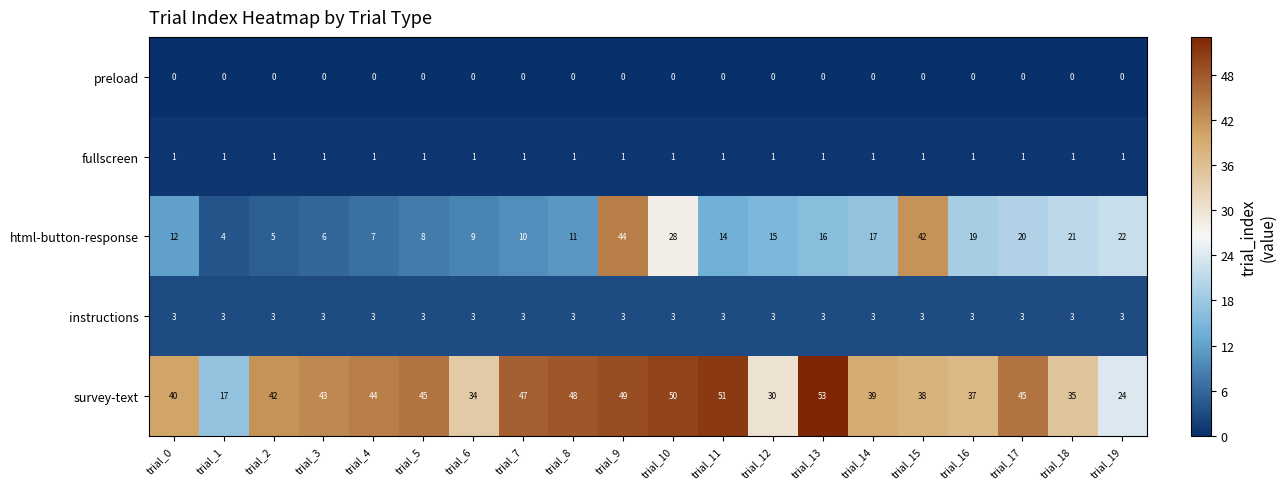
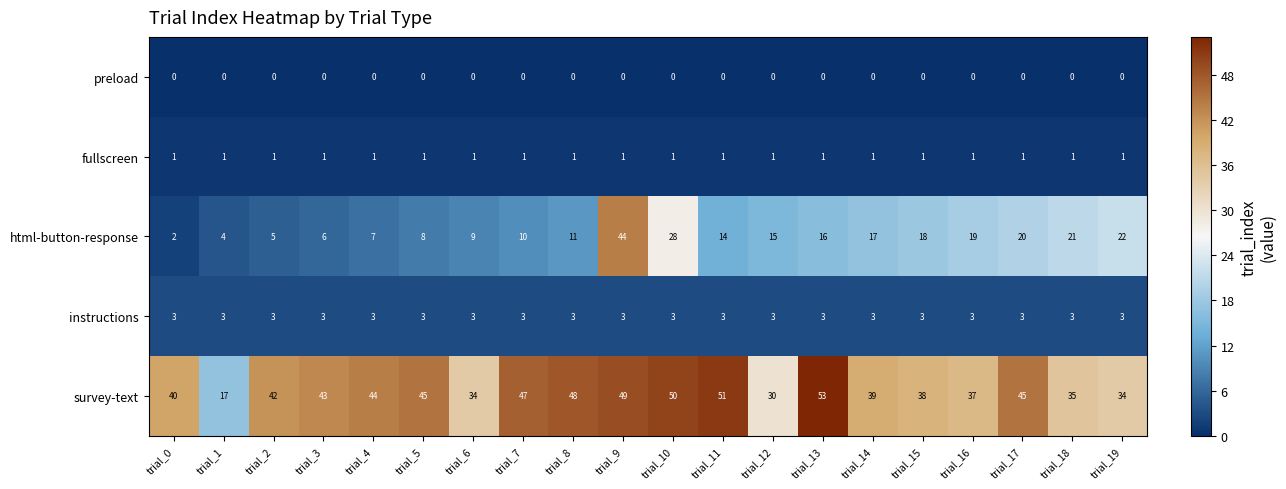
html-button-response, trial_0: 12 -> 2
html-button-response, trial_15: 42 -> 18
survey-text, trial_19: 24 -> 34
